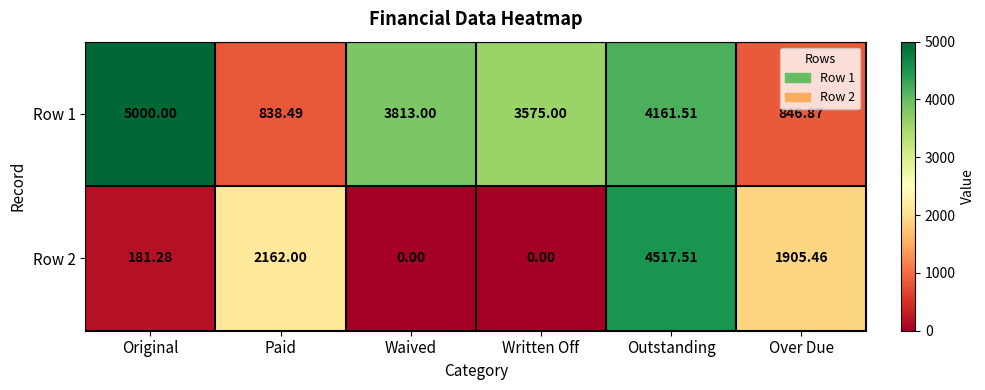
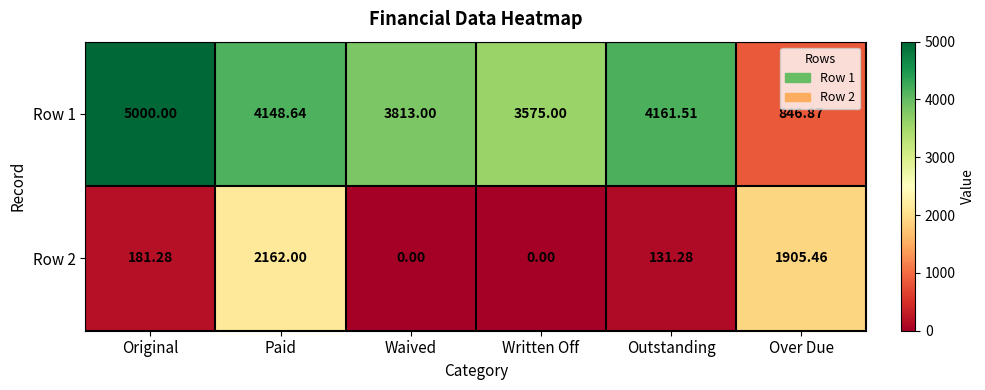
Row 1, Paid: 838.49 -> 4148.64
Row 2, Outstanding: 4517.51 -> 131.28
